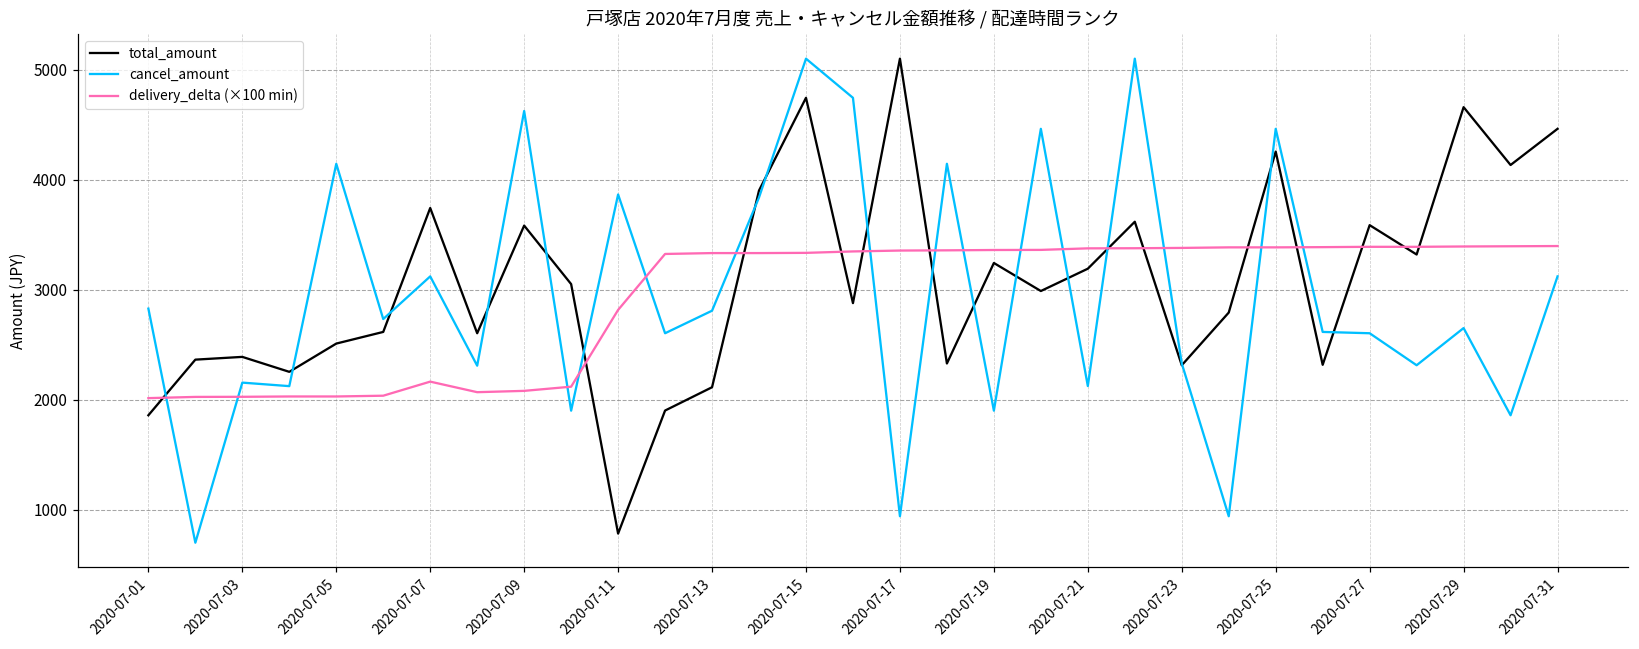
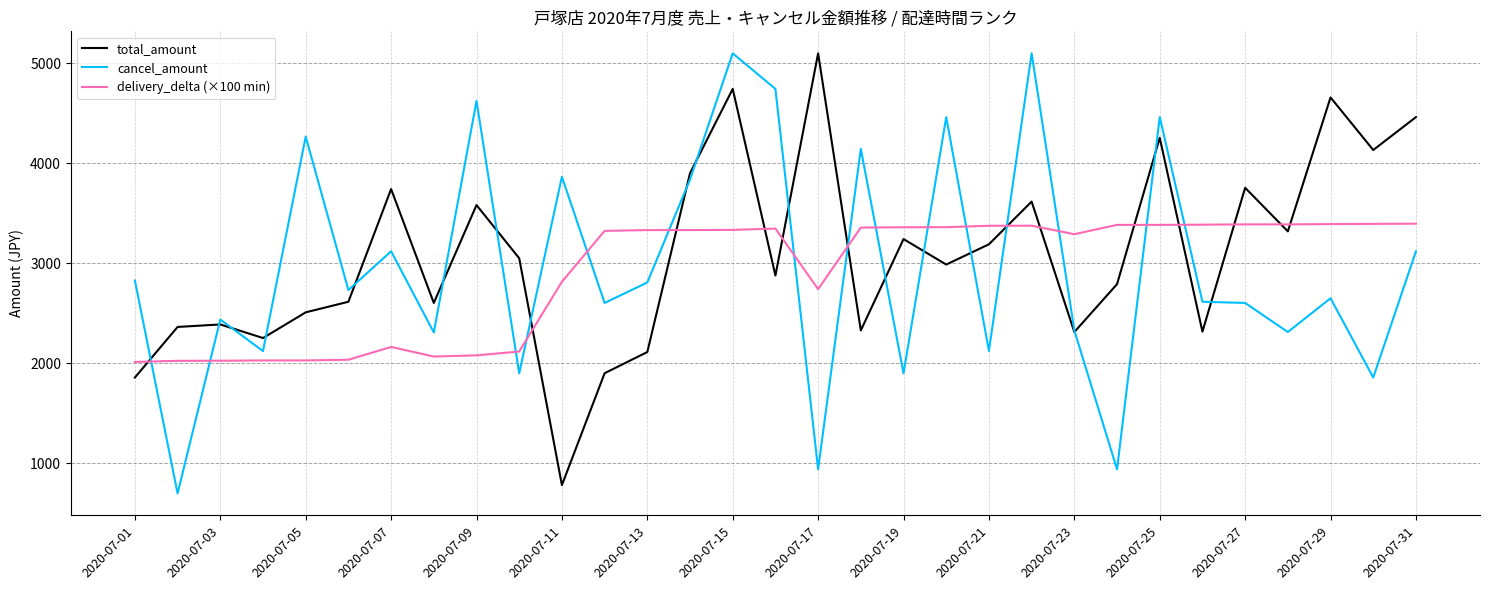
cancel_amount, 2020-07-03: 2200 -> 2400
cancel_amount, 2020-07-05: 4100 -> 4300
delivery_delta (×100 min), 2020-07-17: 3400 -> 2700
delivery_delta (×100 min), 2020-07-23: 3400 -> 3300
total_amount, 2020-07-27: 3600 -> 3800
